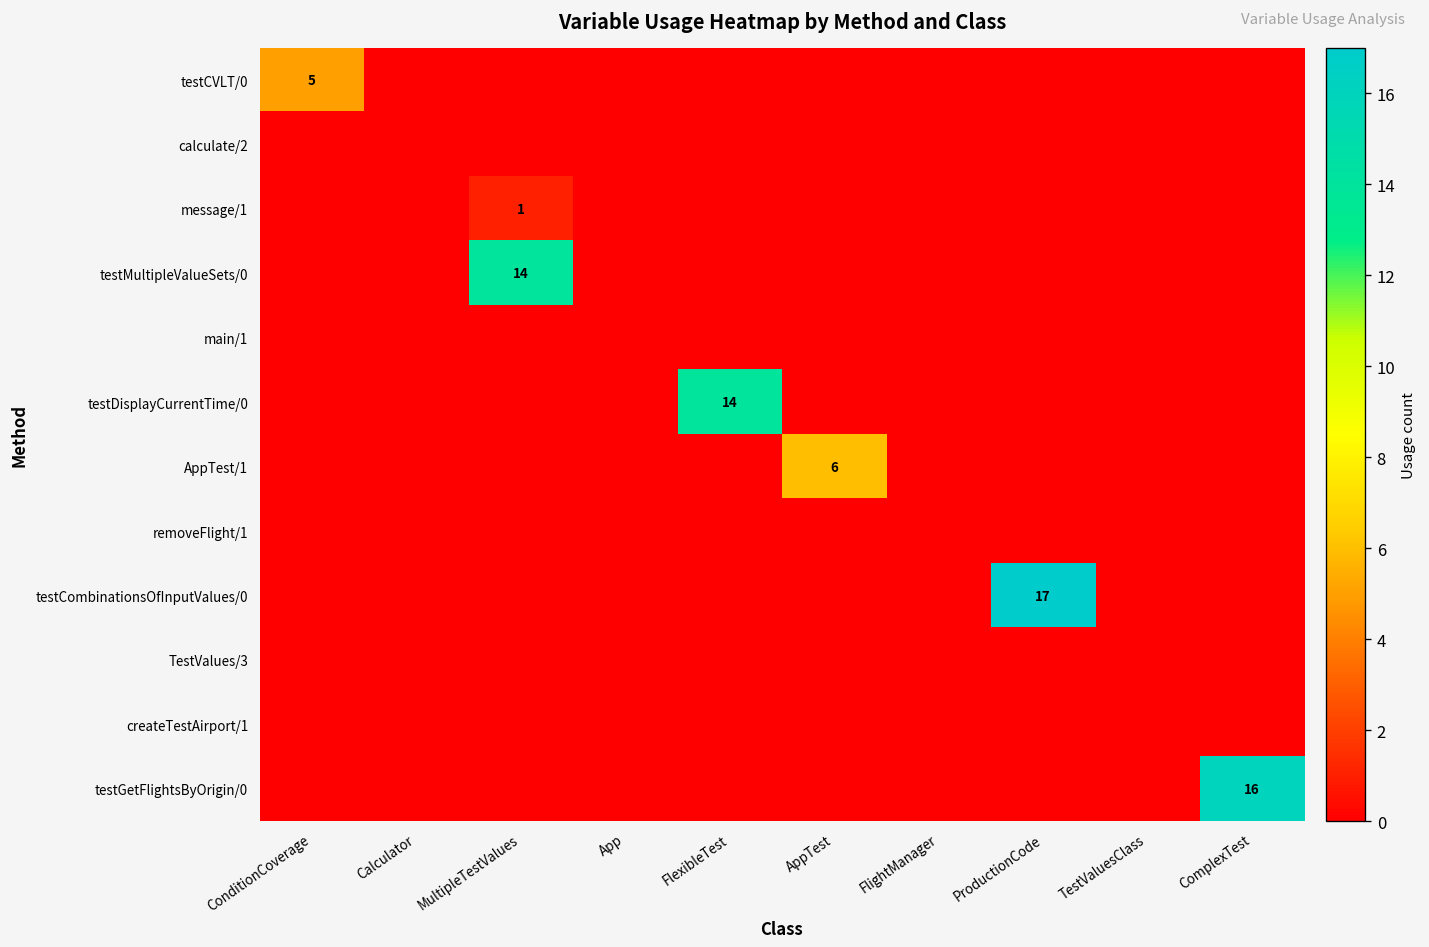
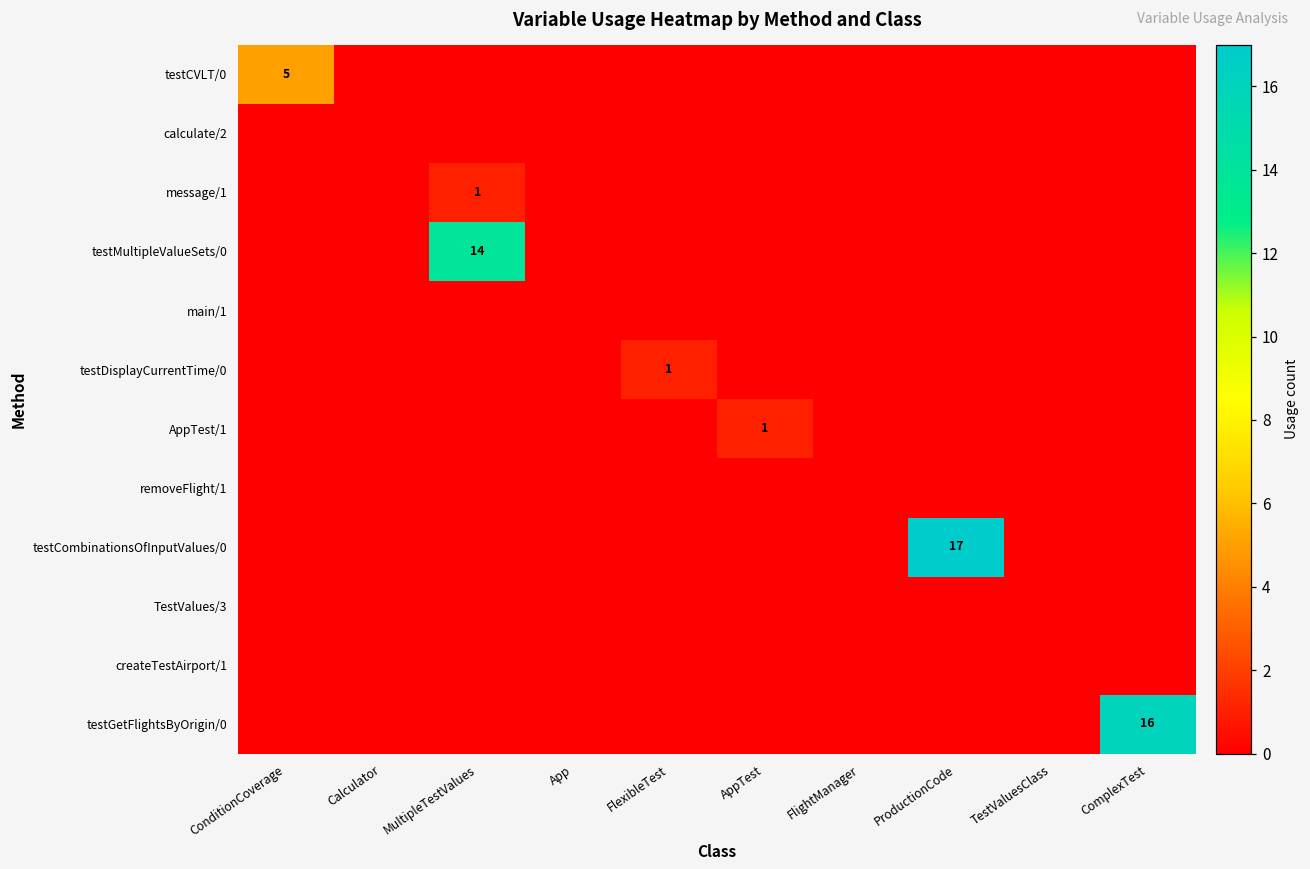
testDisplayCurrentTime/0, FlexibleTest: 14 -> 1
AppTest/1, AppTest: 6 -> 1
